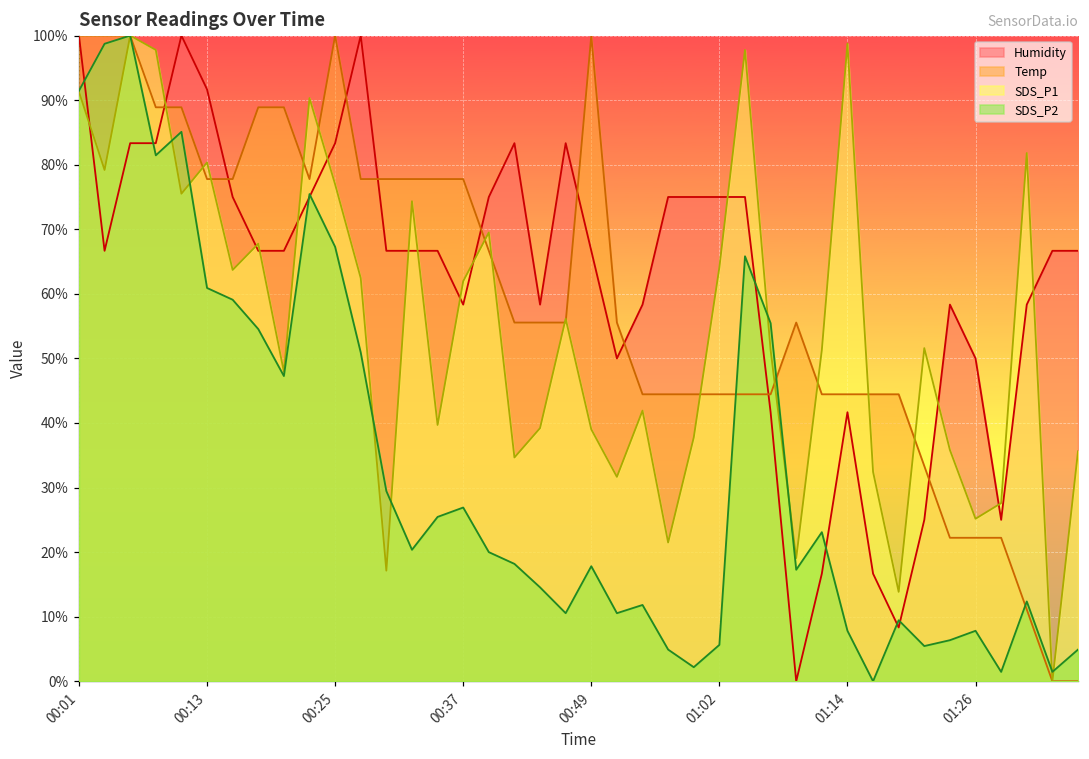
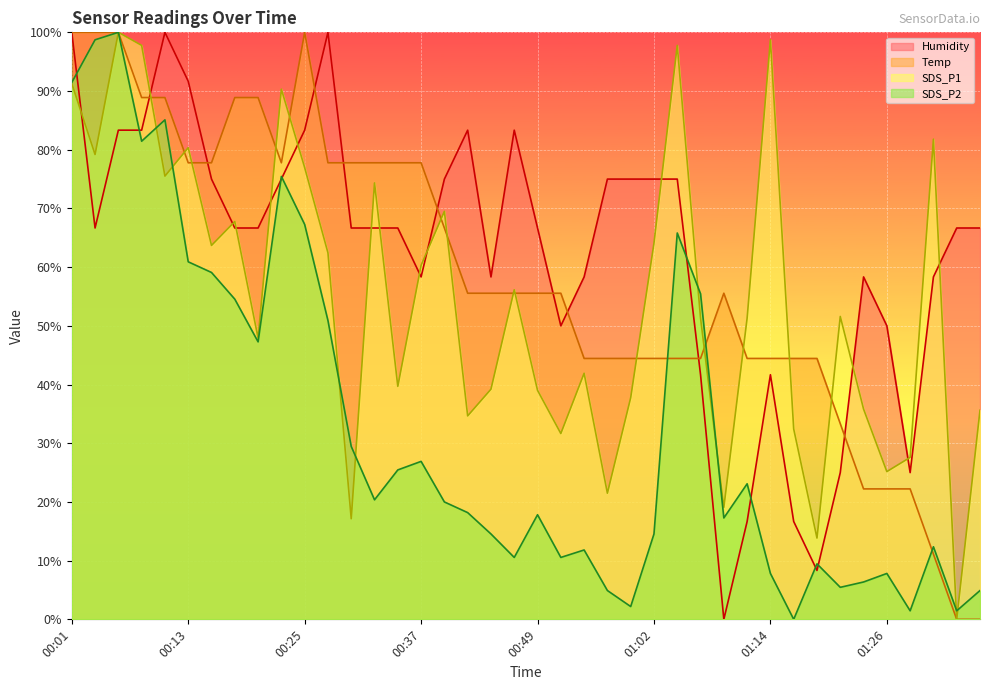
SDS_P1, 00:37: 62% -> 60%
Temp, 00:49: 100% -> 56%
SDS_P2, 01:02: 6% -> 15%
